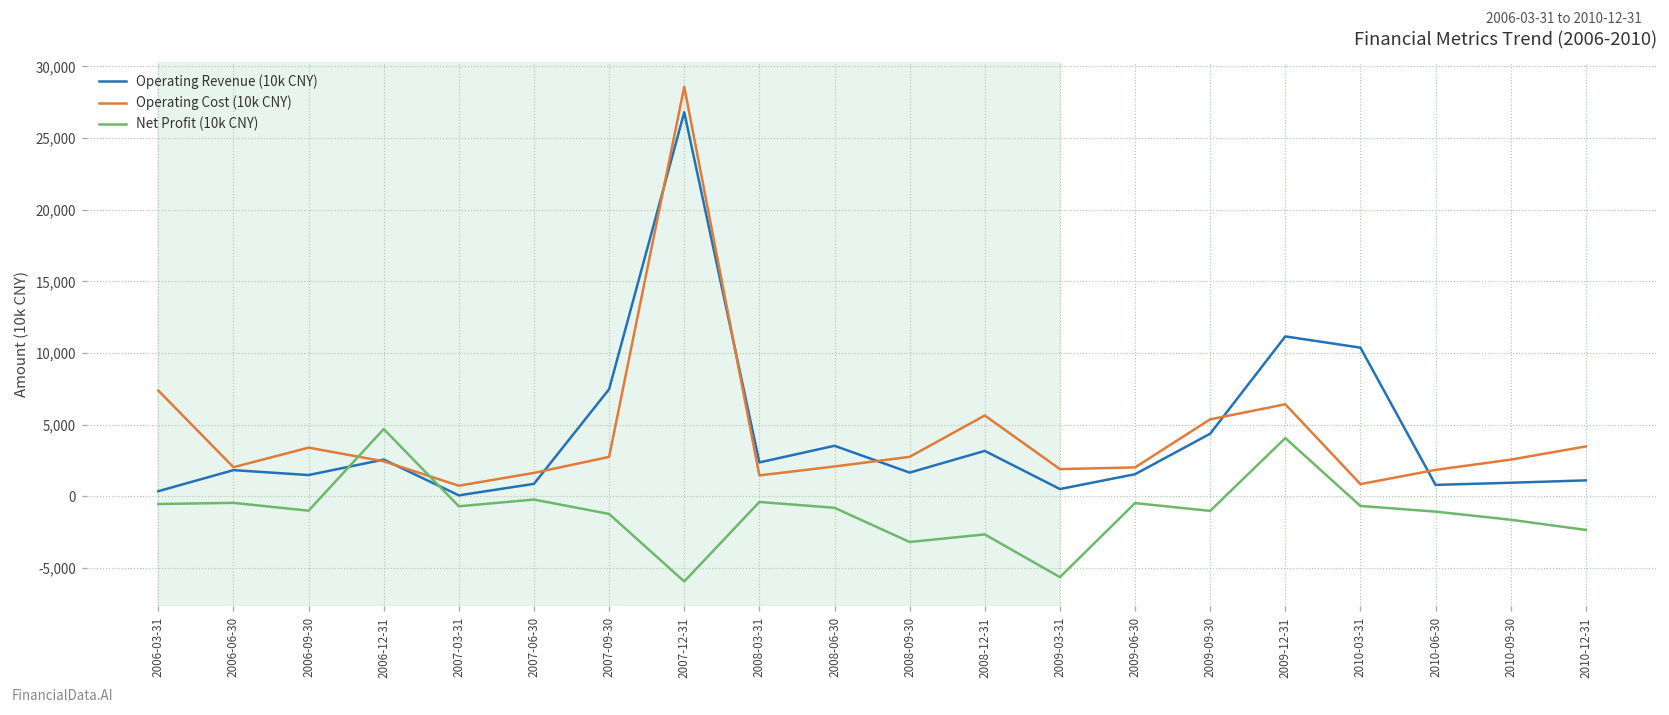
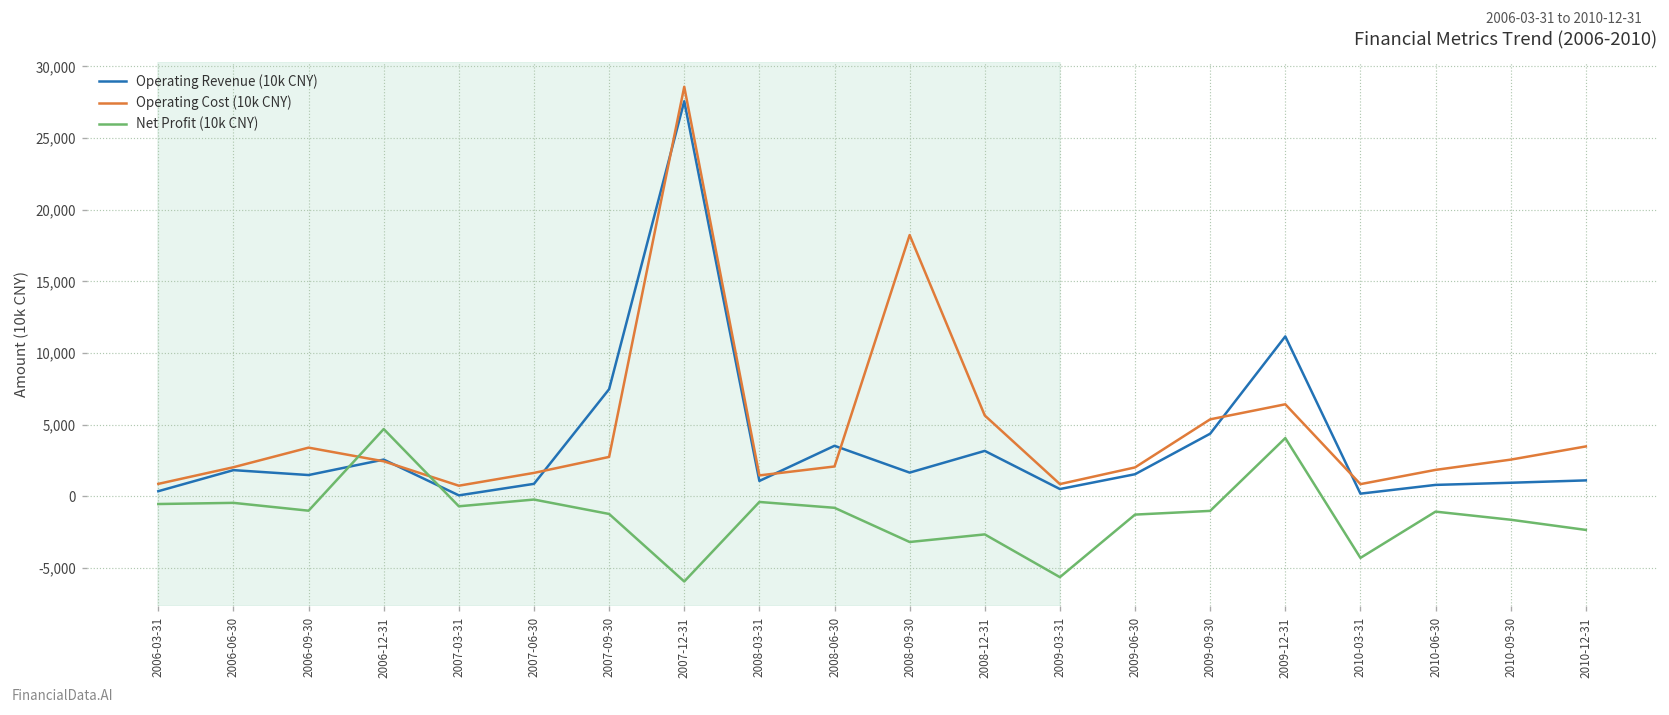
Operating Cost (10k CNY), 2006-03-31: 7,400 -> 900
Operating Revenue (10k CNY), 2007-12-31: 26,800 -> 27,600
Operating Revenue (10k CNY), 2008-03-31: 2,400 -> 1,100
Operating Cost (10k CNY), 2008-09-30: 2,700 -> 18,200
Operating Cost (10k CNY), 2009-03-31: 1,900 -> 800
Net Profit (10k CNY), 2009-06-30: -500 -> -1,300
Operating Revenue (10k CNY), 2010-03-31: 10,400 -> 200
Net Profit (10k CNY), 2010-03-31: -700 -> -4,300
